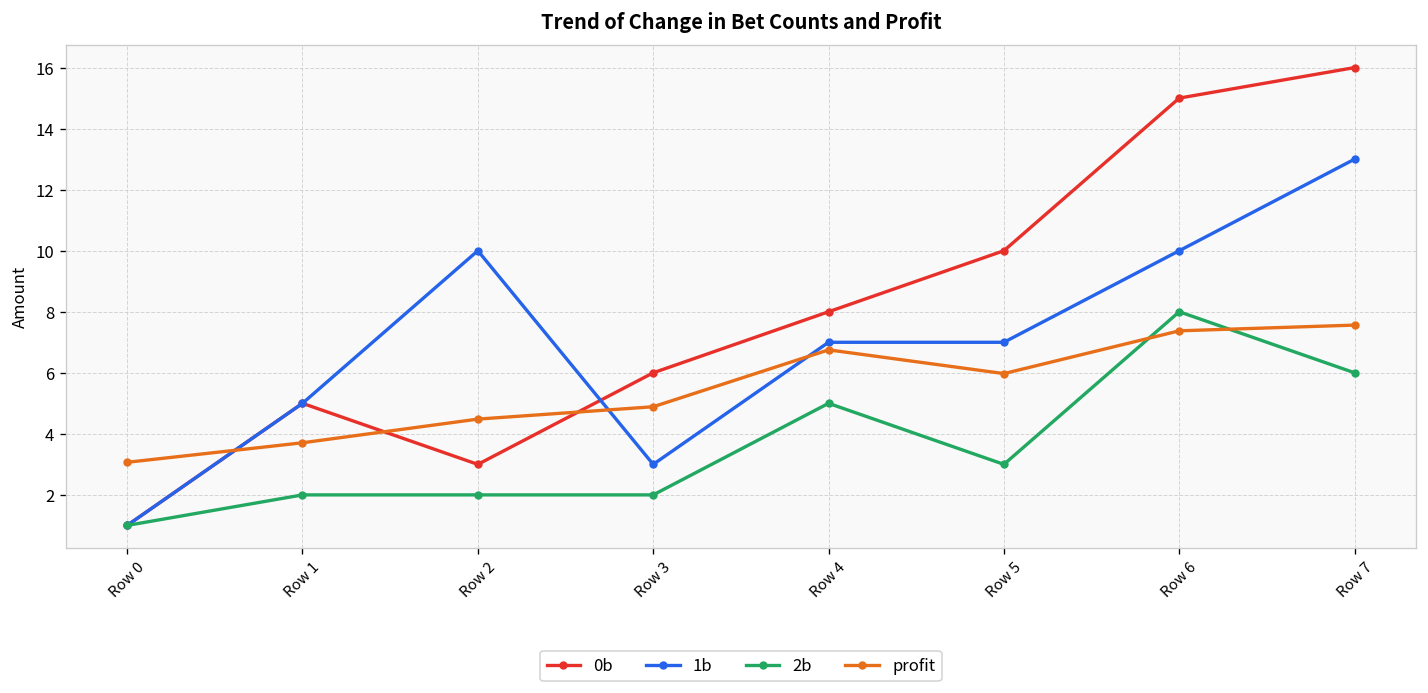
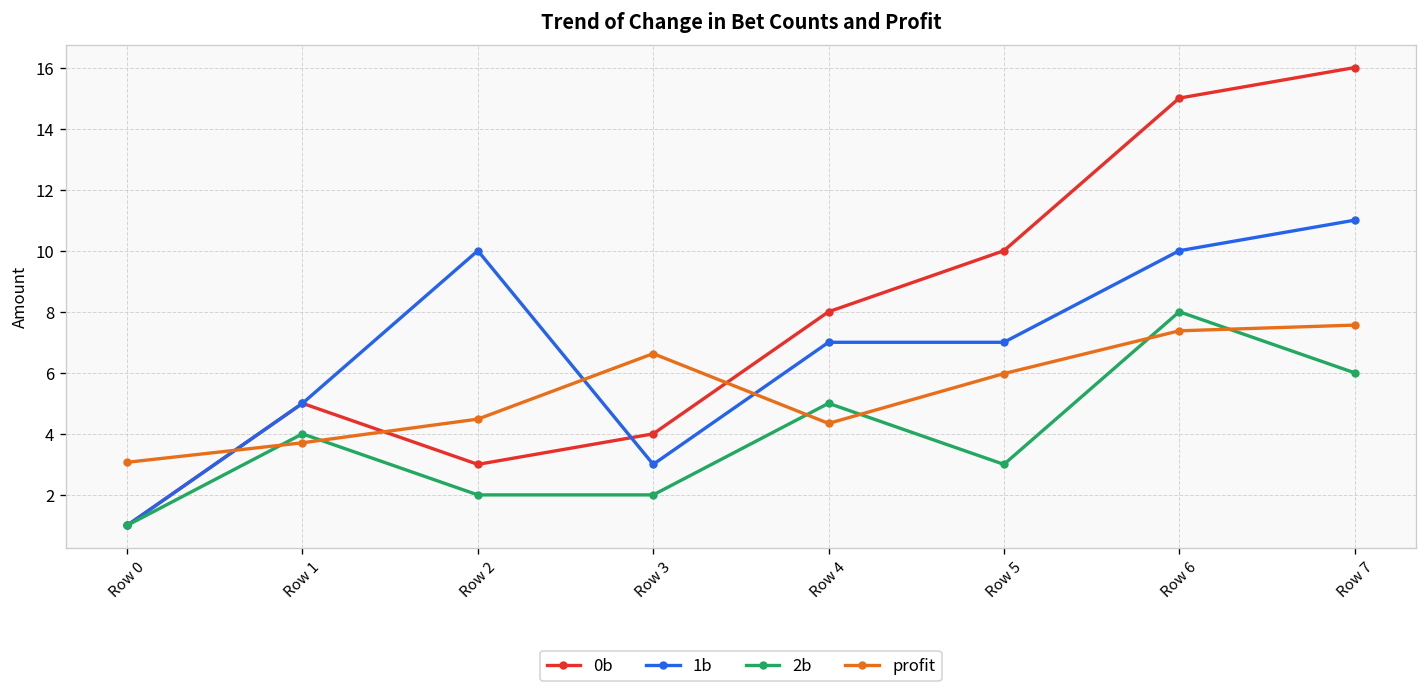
2b, Row 1: 2 -> 4
0b, Row 3: 6 -> 4
profit, Row 3: 4.9 -> 6.6
profit, Row 4: 6.8 -> 4.3
1b, Row 7: 13 -> 11
